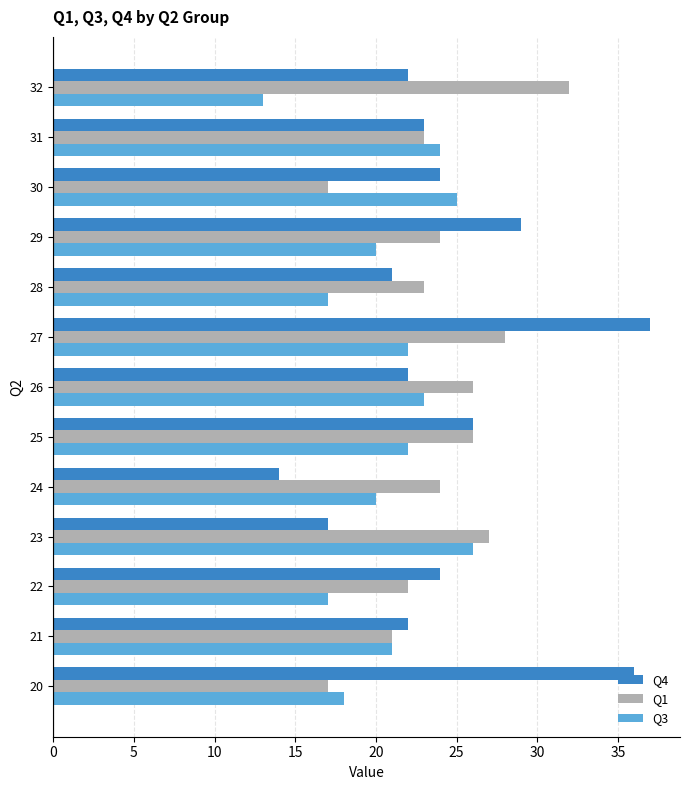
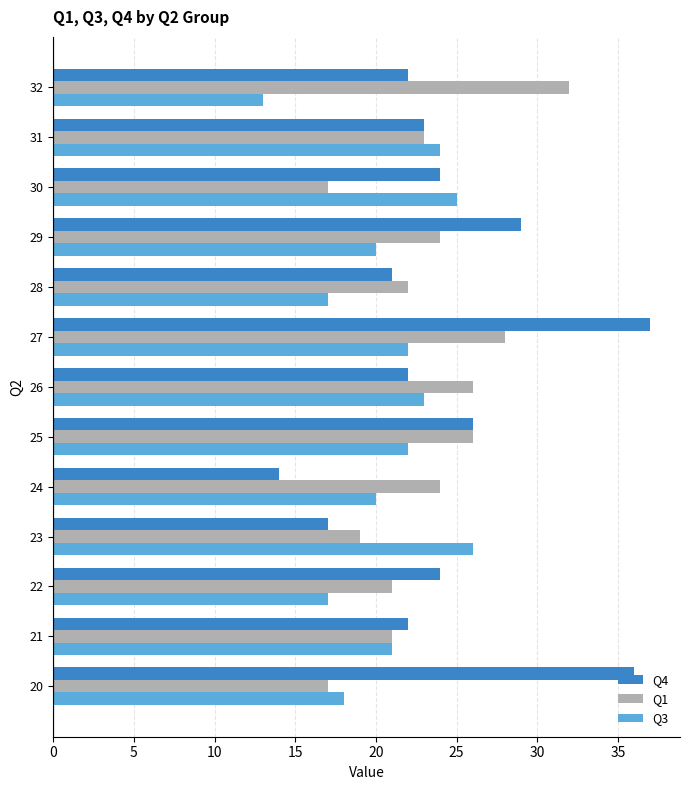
Q1, 28: 23 -> 22
Q1, 23: 27 -> 19
Q1, 22: 22 -> 21
